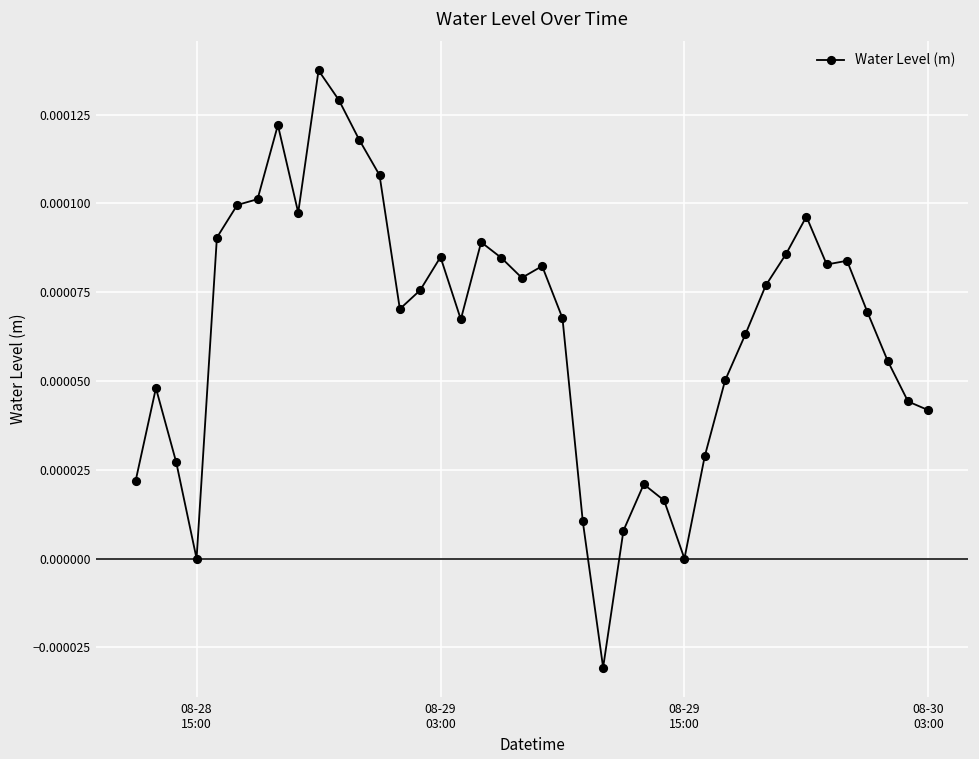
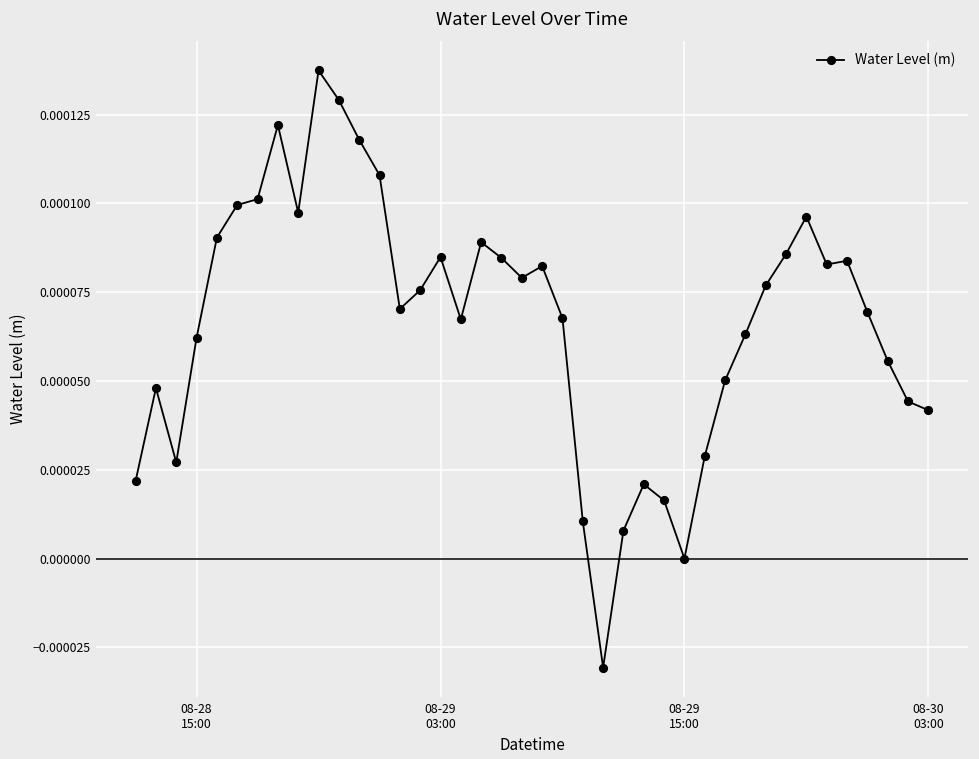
08-28 15:00: 0.0000 -> 0.0001
